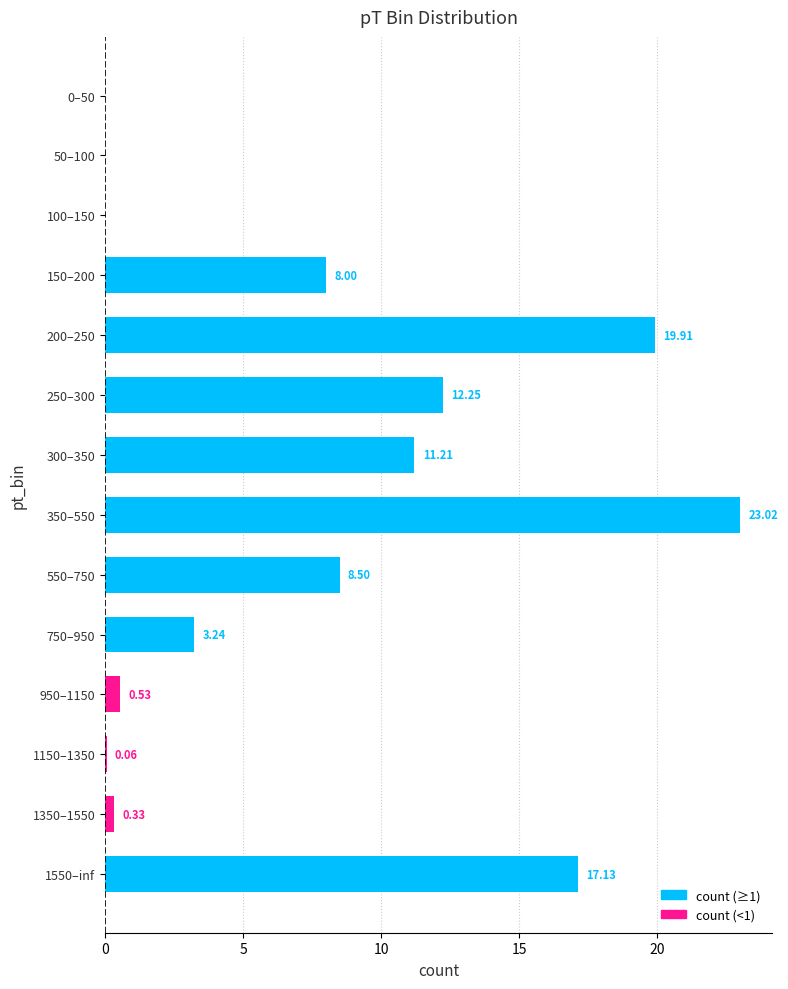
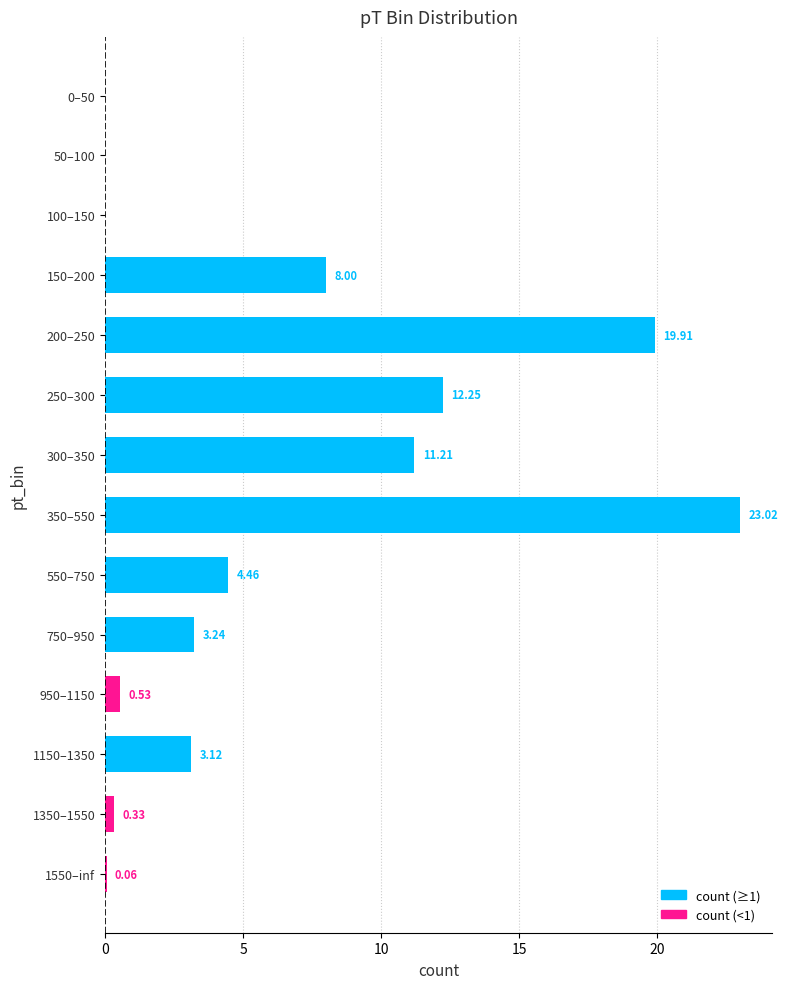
550–750: 8.50 -> 4.46
1150–1350: 0.06 -> 3.12
1550–inf: 17.13 -> 0.06
